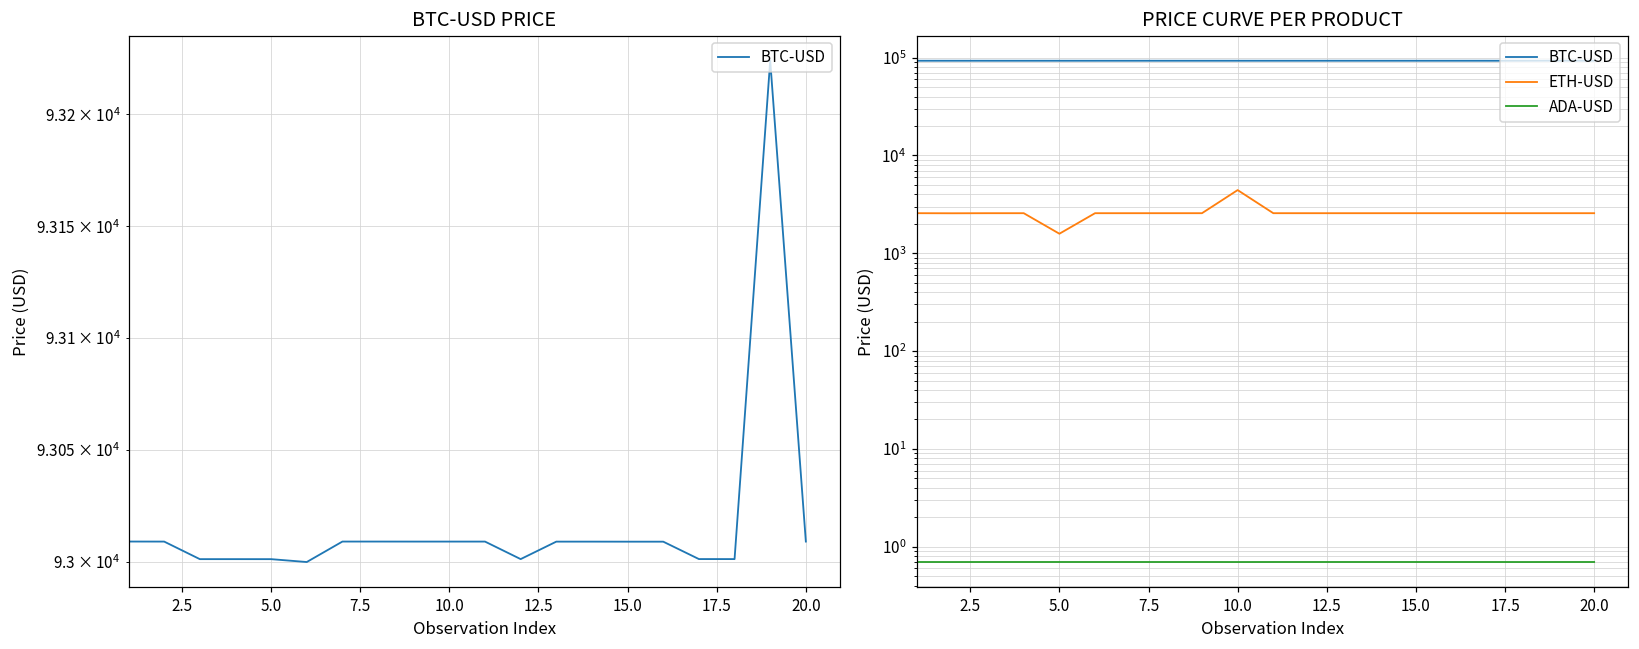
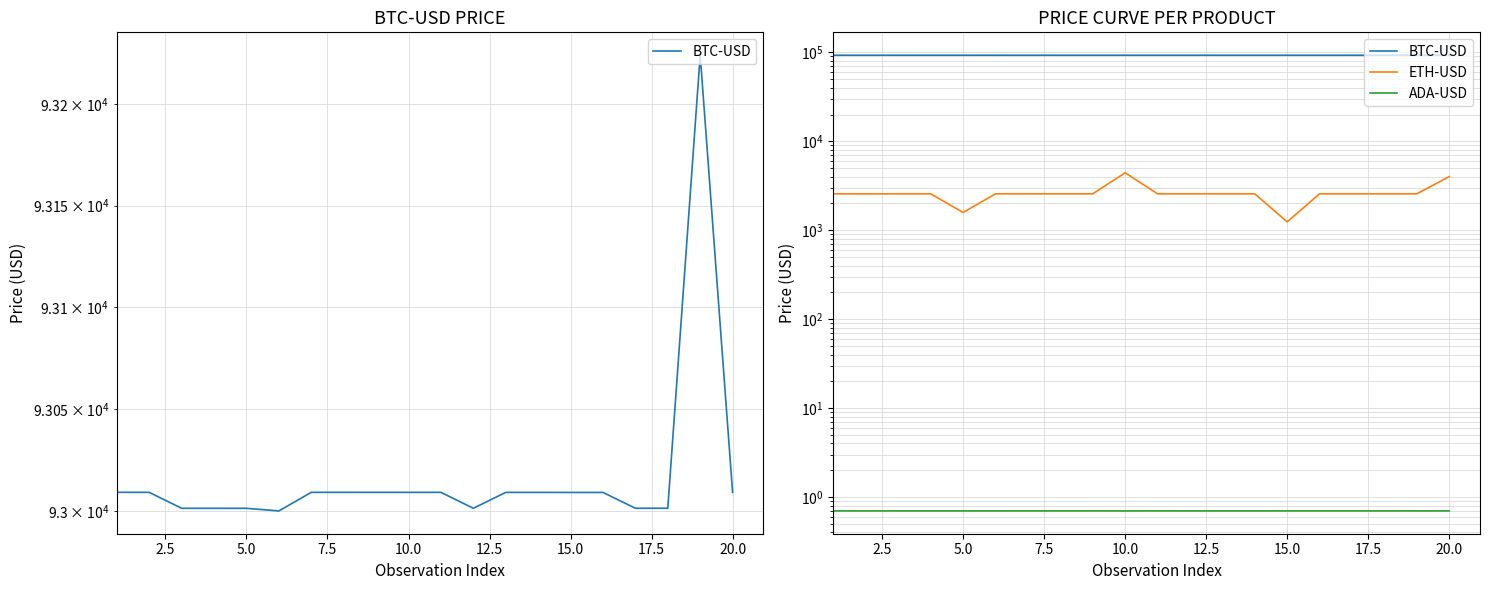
PRICE CURVE PER PRODUCT, ETH-USD, 15.0: 2600 -> 1200
PRICE CURVE PER PRODUCT, ETH-USD, 20.0: 2600 -> 4000
